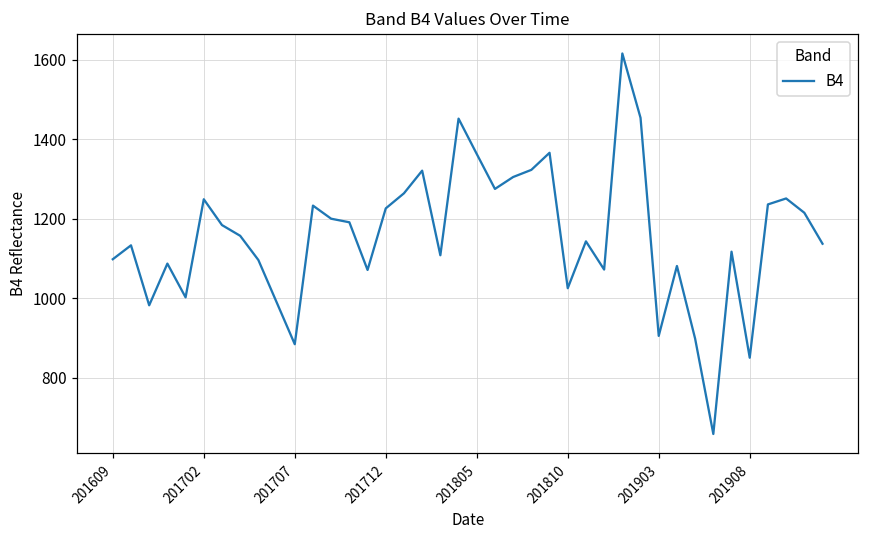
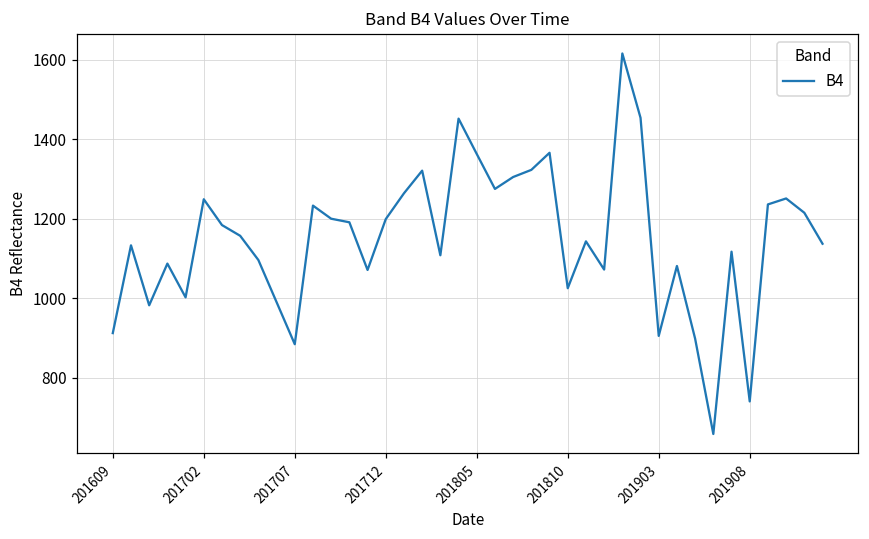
201609: 1100 -> 910
201712: 1230 -> 1200
201908: 850 -> 740
